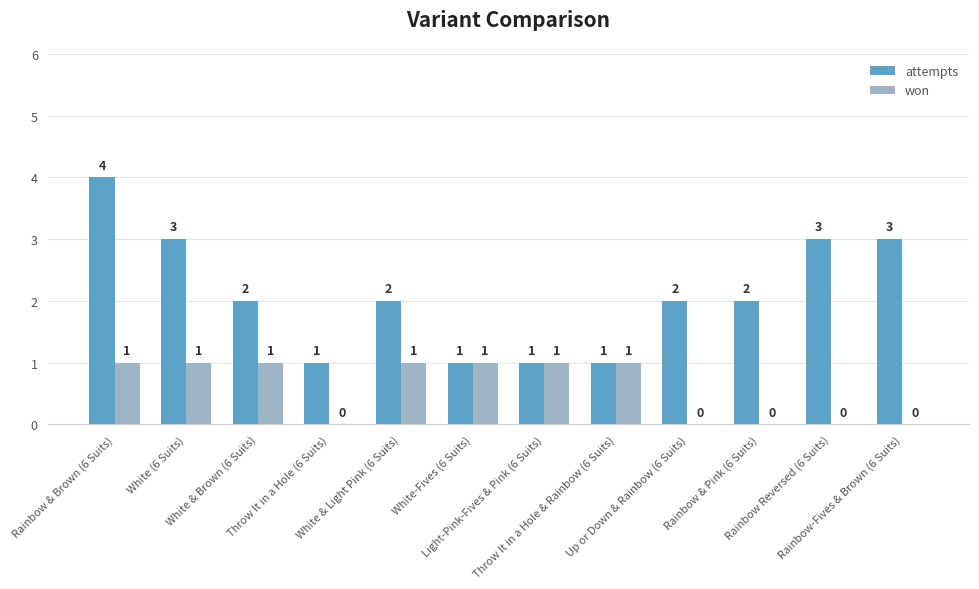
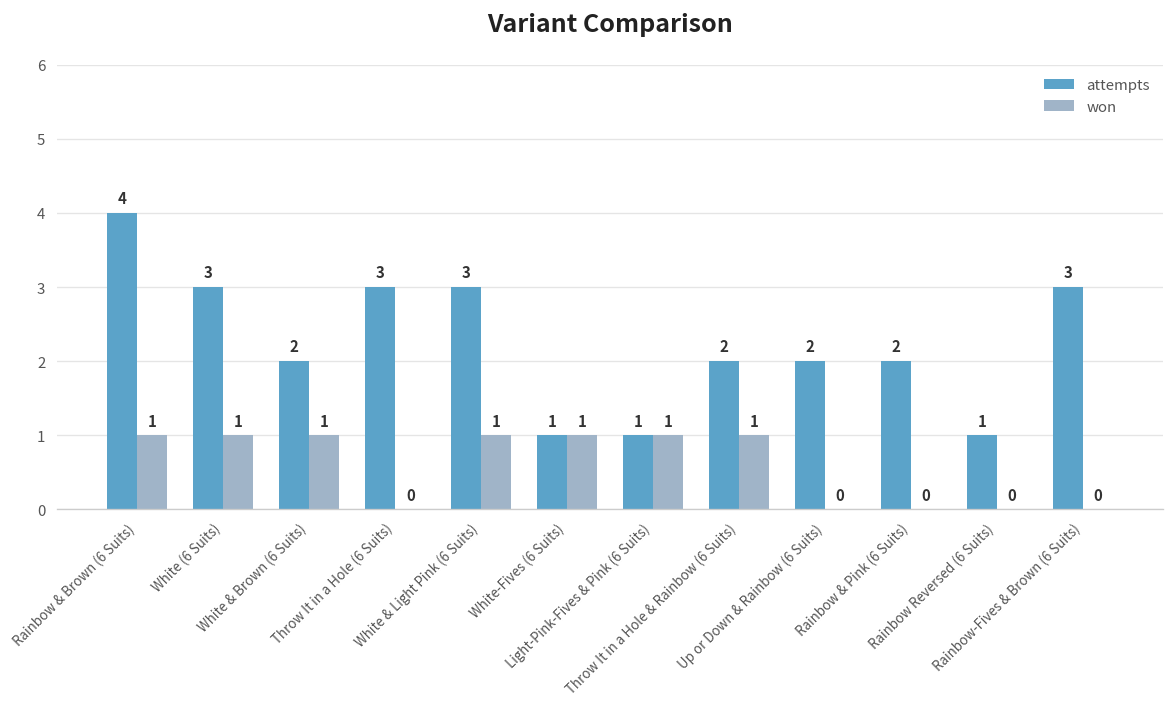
attempts, Throw It in a Hole (6 Suits): 1 -> 3
attempts, White & Light Pink (6 Suits): 2 -> 3
attempts, Throw It in a Hole & Rainbow (6 Suits): 1 -> 2
attempts, Rainbow Reversed (6 Suits): 3 -> 1
